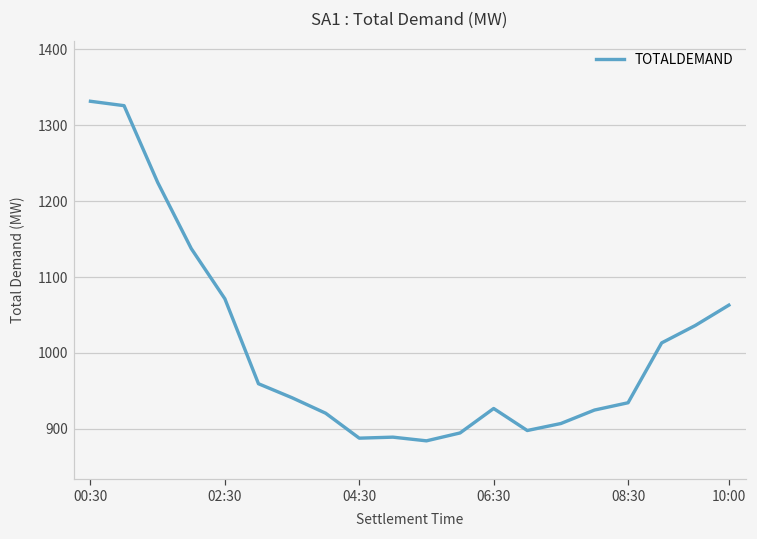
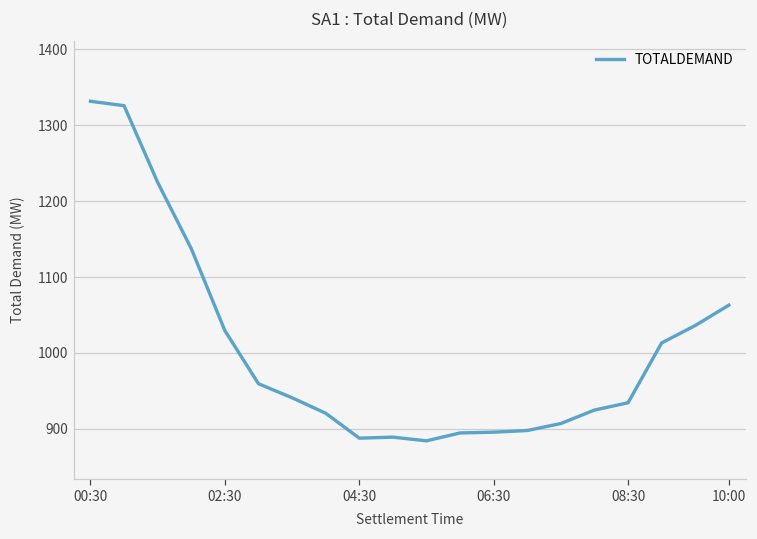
02:30: 1070 -> 1030
06:30: 930 -> 900
